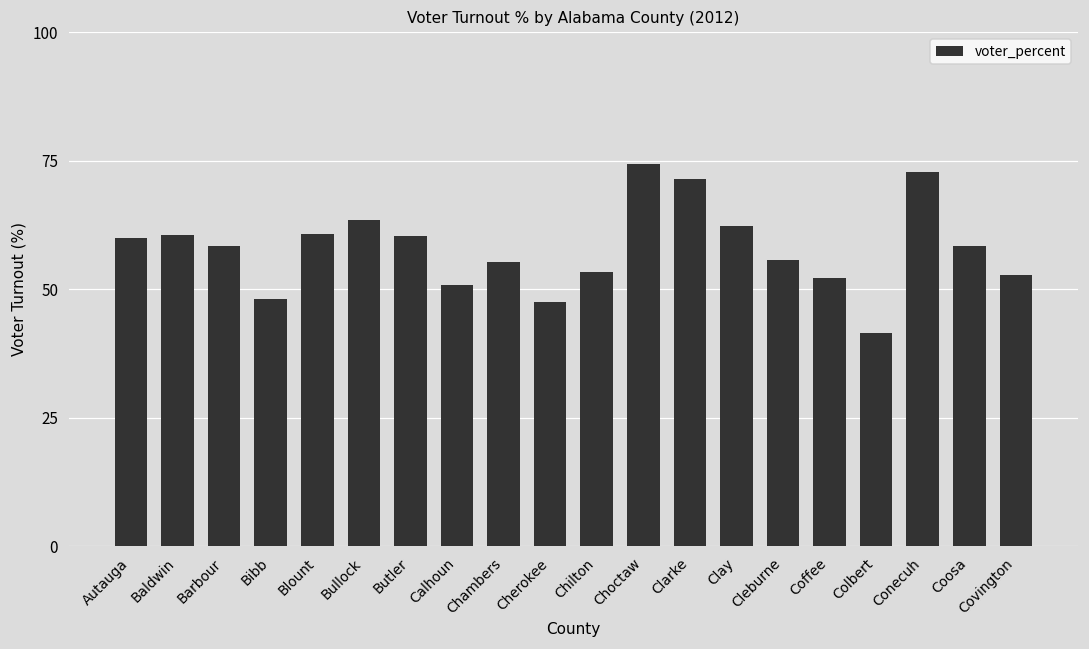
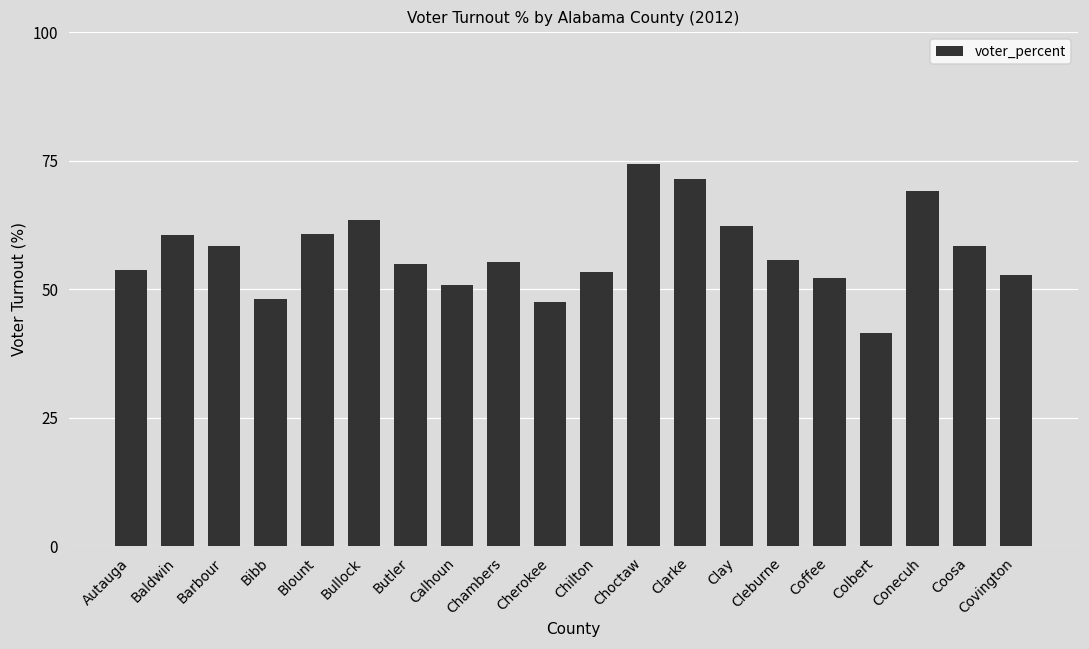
Autauga: 60 -> 54
Butler: 60 -> 55
Conecuh: 73 -> 69
